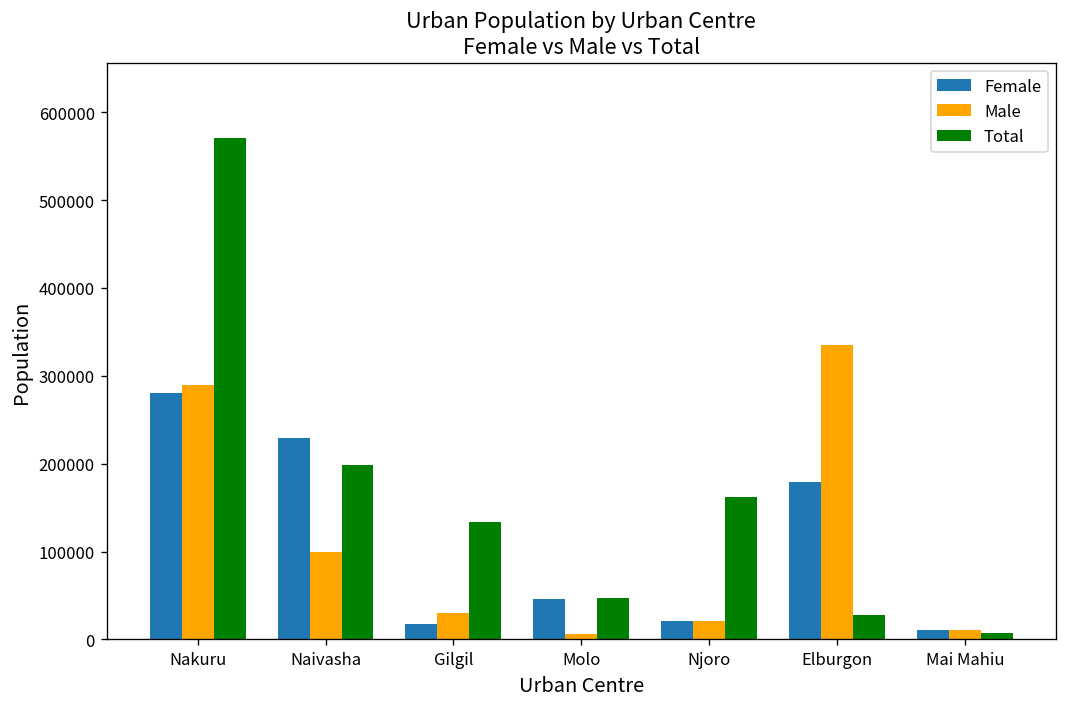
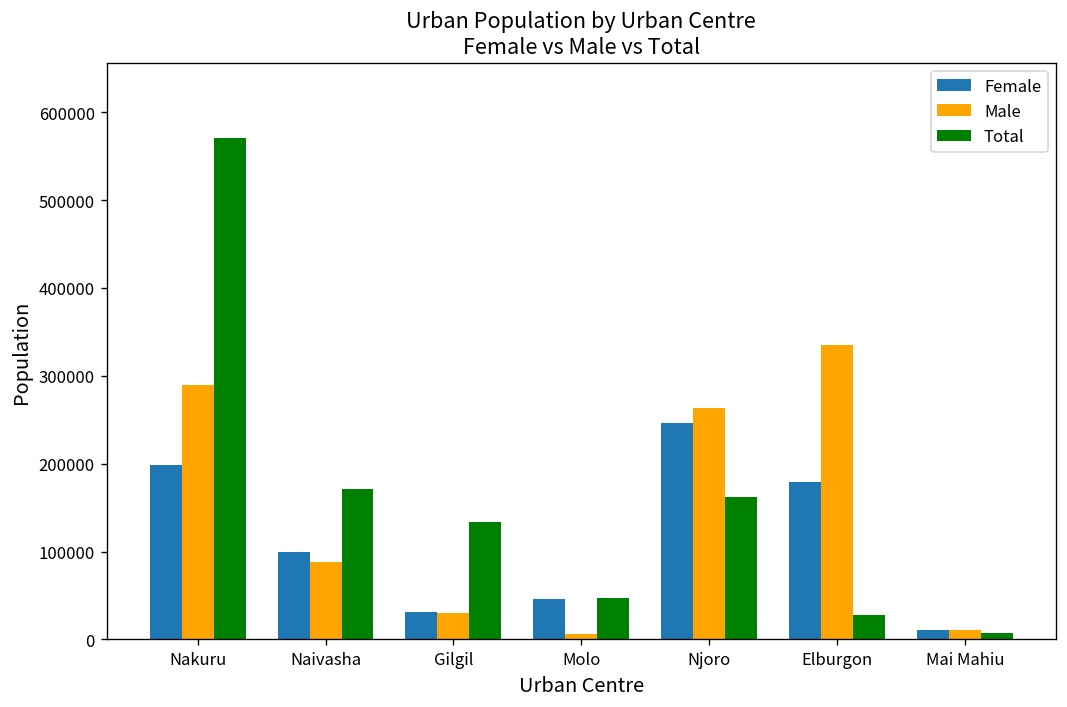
Female, Nakuru: 280000 -> 200000
Female, Naivasha: 230000 -> 100000
Male, Naivasha: 100000 -> 90000
Total, Naivasha: 200000 -> 170000
Female, Gilgil: 20000 -> 30000
Female, Njoro: 20000 -> 250000
Male, Njoro: 20000 -> 260000
